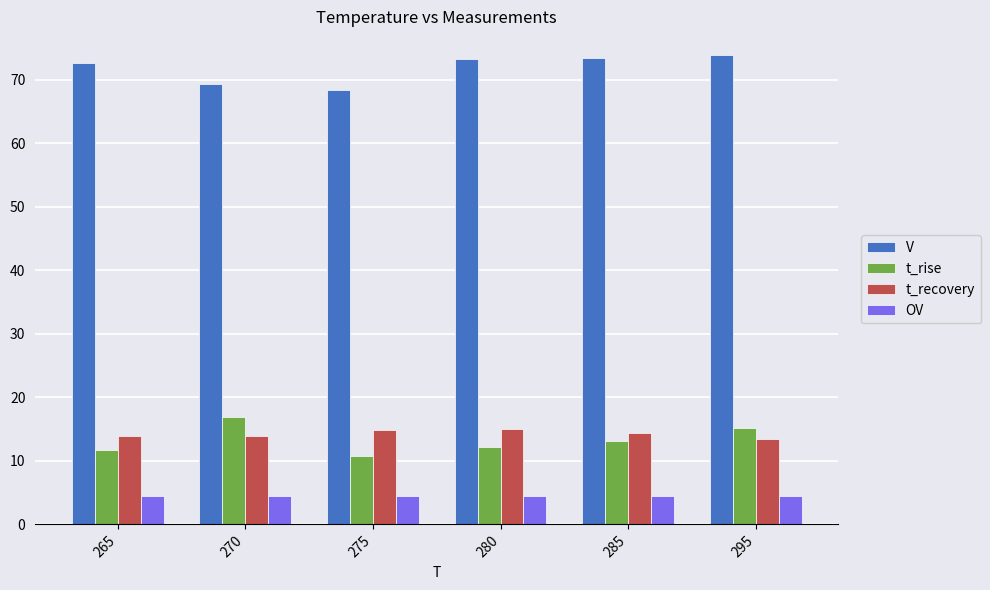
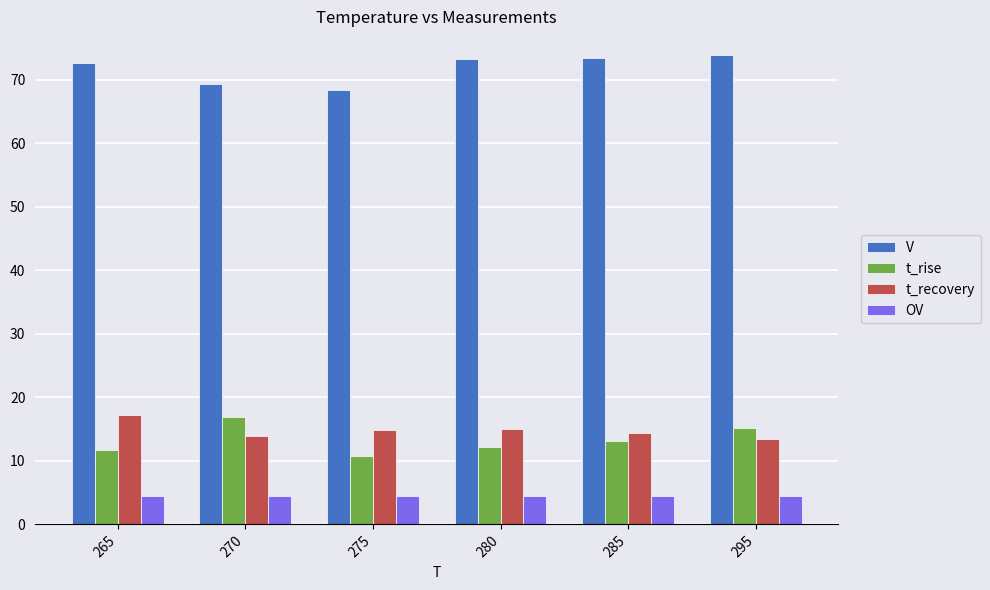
t_recovery, 265: 14 -> 17
